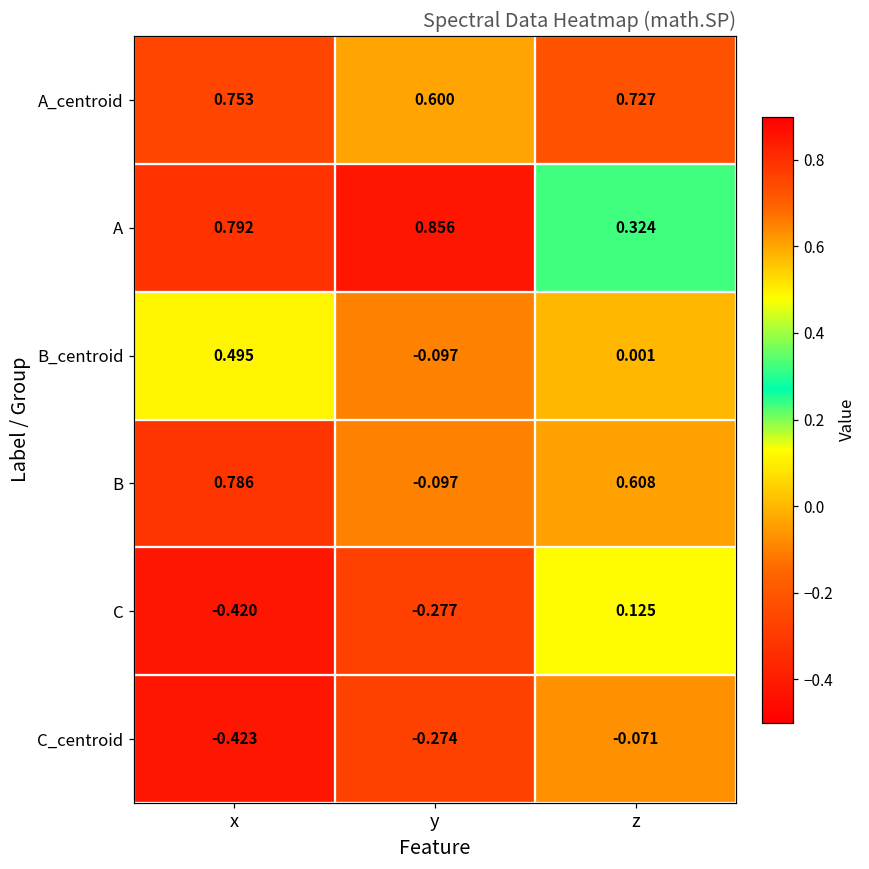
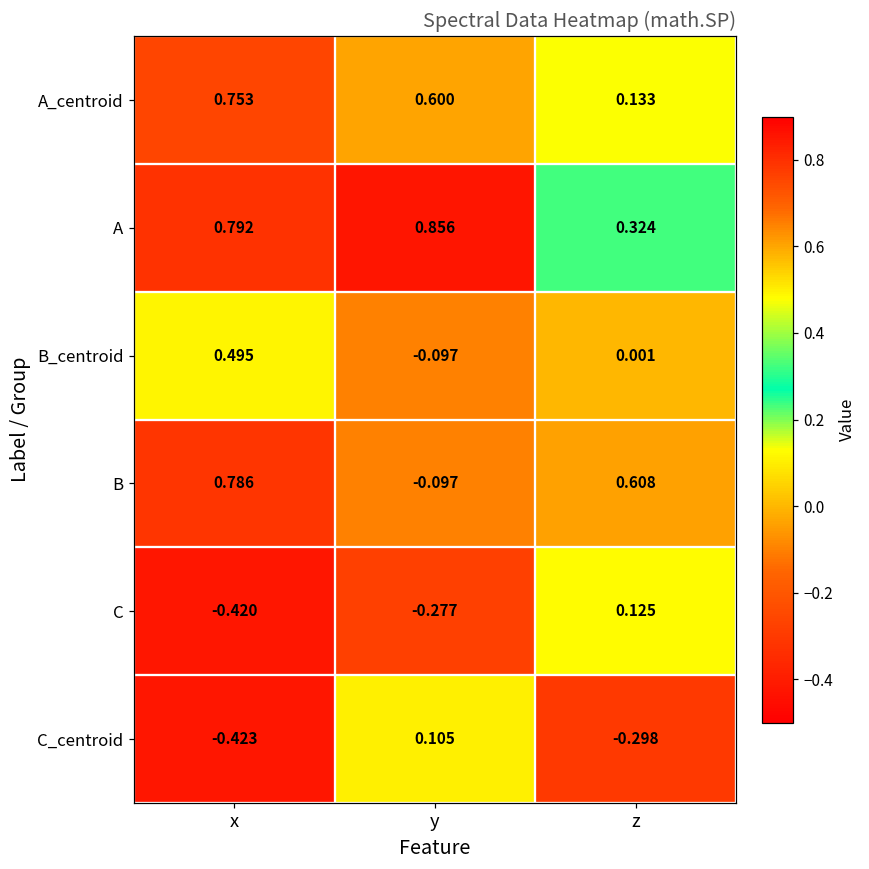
A_centroid, z: 0.727 -> 0.133
C_centroid, y: -0.274 -> 0.105
C_centroid, z: -0.071 -> -0.298
